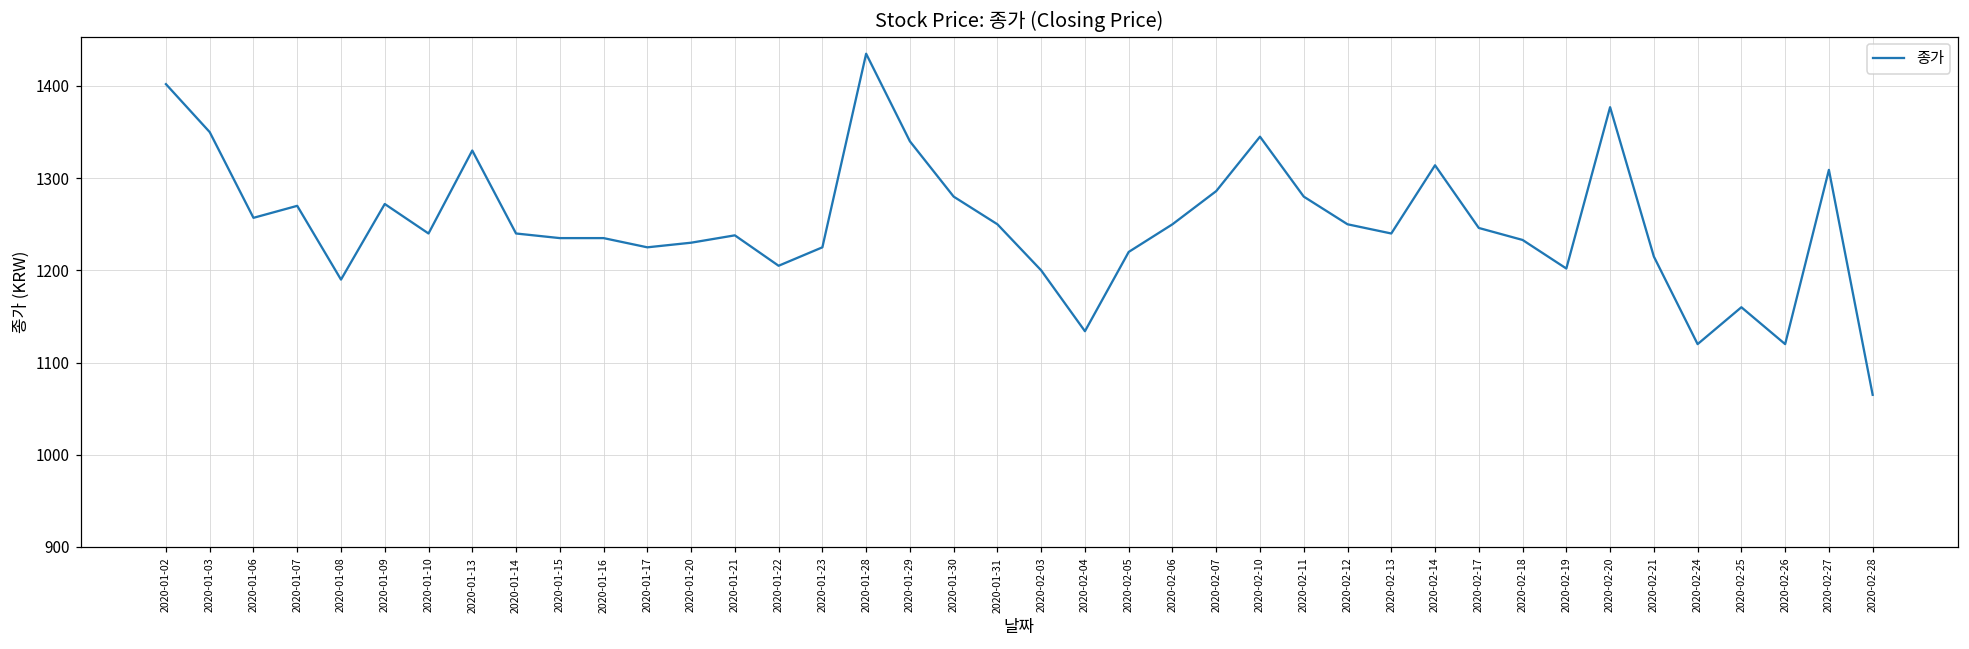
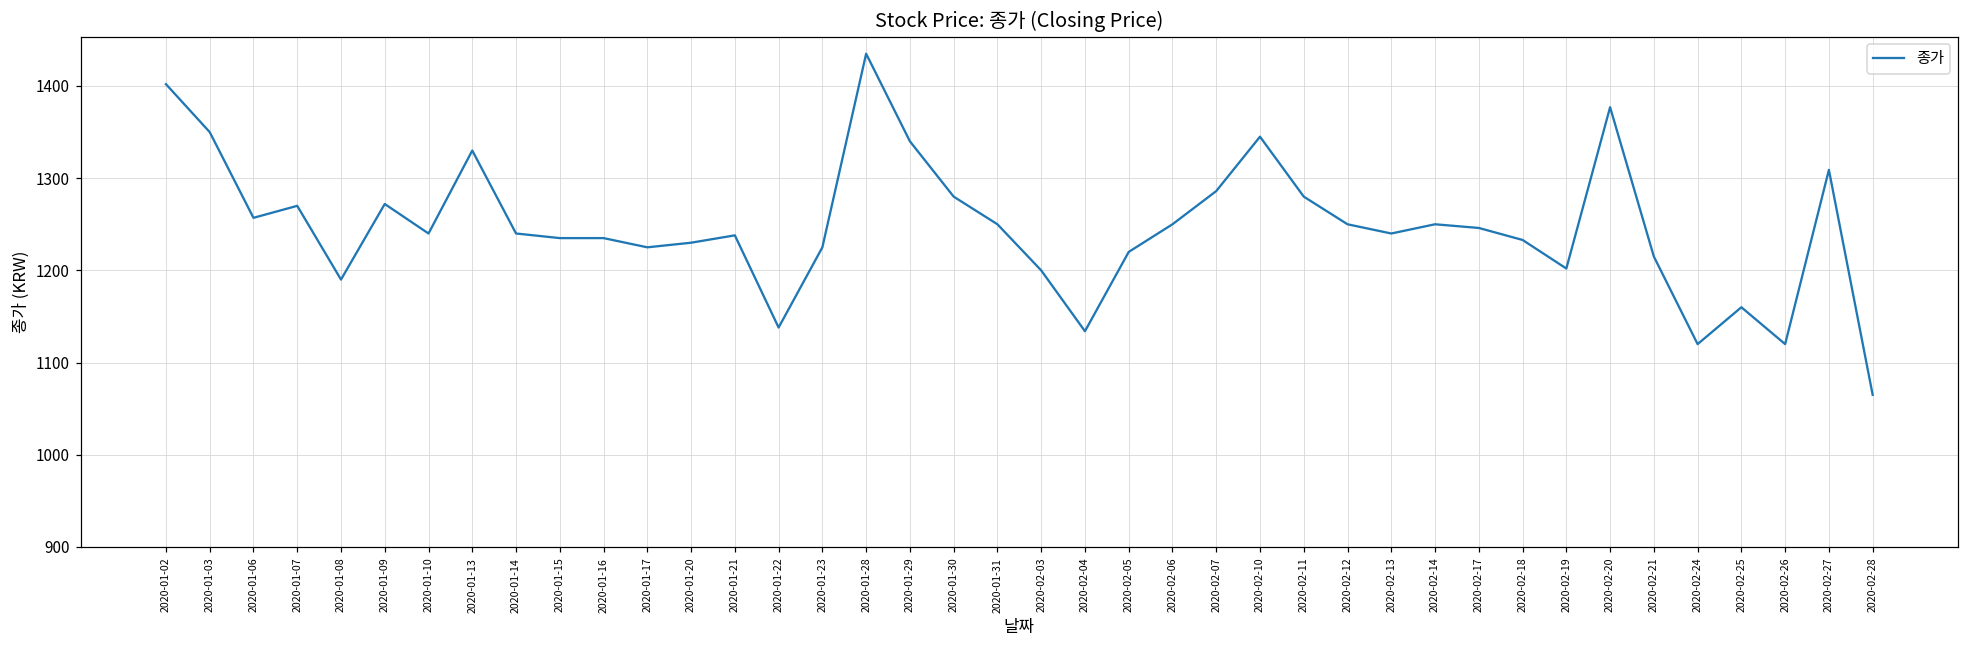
2020-01-22: 1210 -> 1140
2020-02-14: 1310 -> 1250
